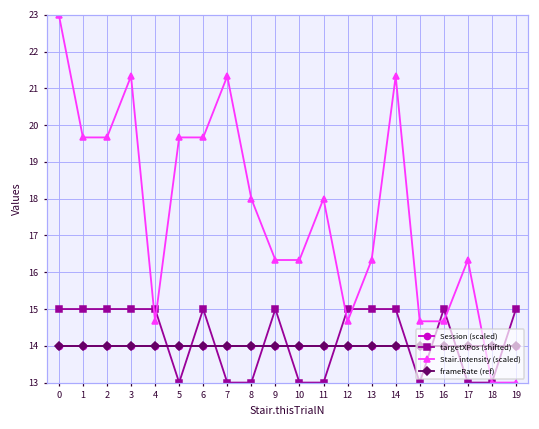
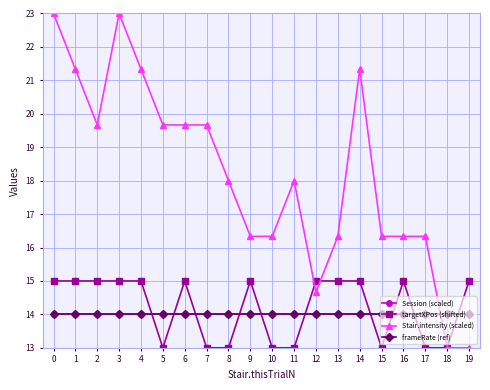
Stair.intensity (scaled), 1: 19.7 -> 21.3
Stair.intensity (scaled), 3: 21.3 -> 23.0
Stair.intensity (scaled), 4: 14.7 -> 21.3
Stair.intensity (scaled), 7: 21.3 -> 19.7
Stair.intensity (scaled), 15: 14.7 -> 16.3
Stair.intensity (scaled), 16: 14.7 -> 16.3
